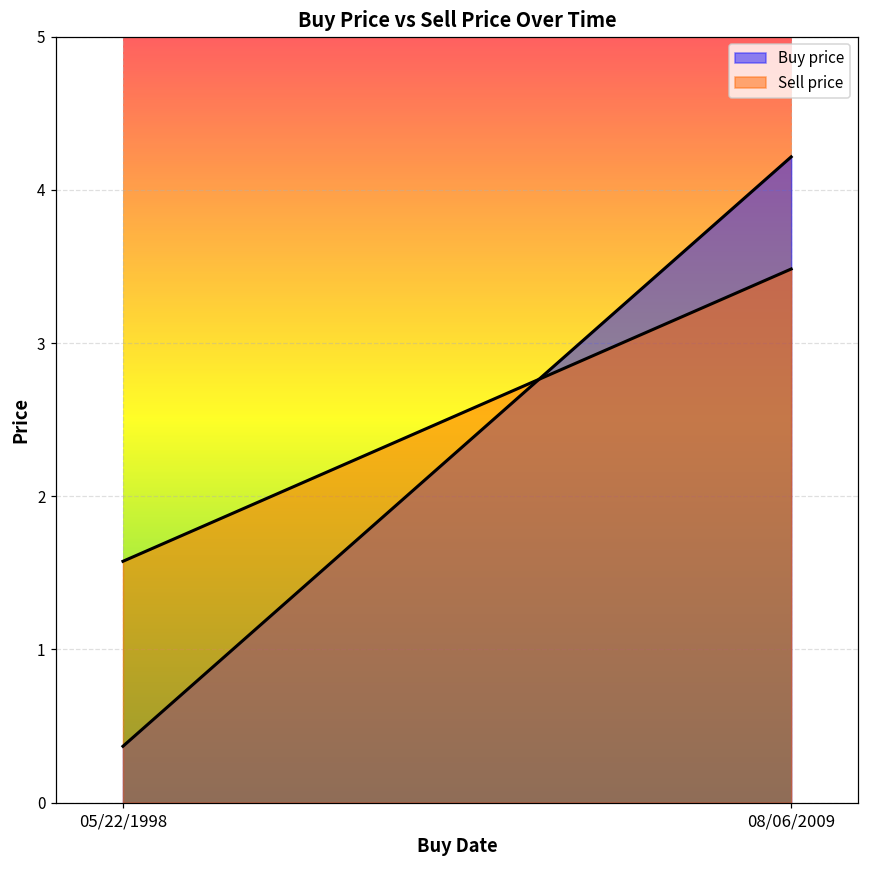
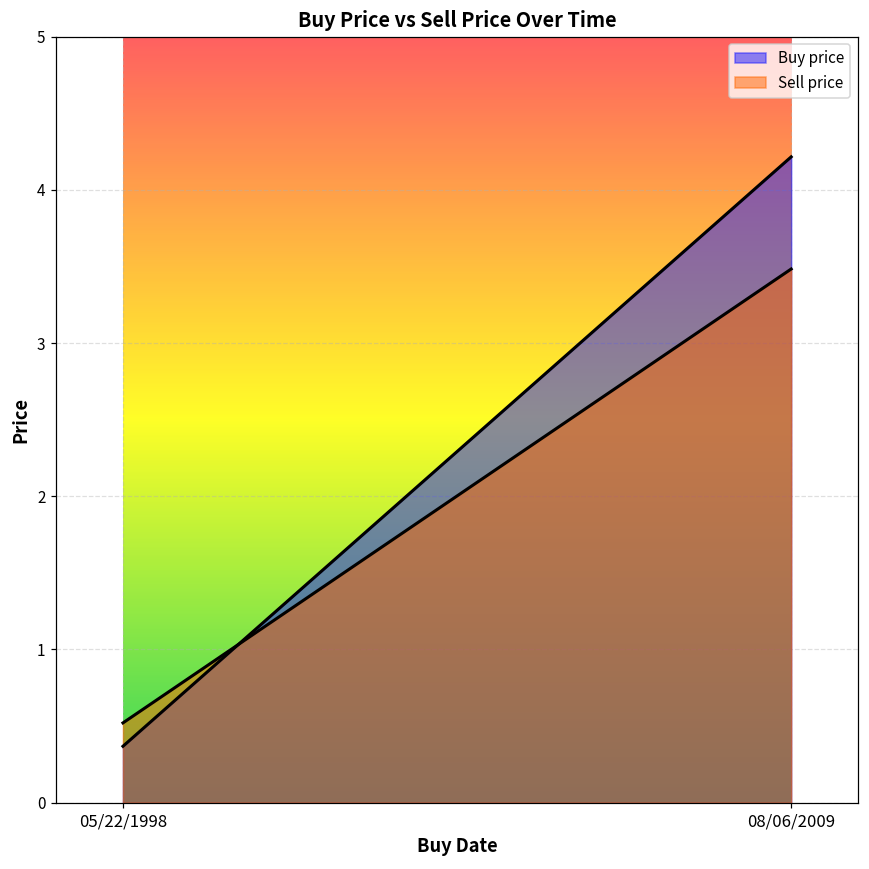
Sell price, 05/22/1998: 1.58 -> 0.52
